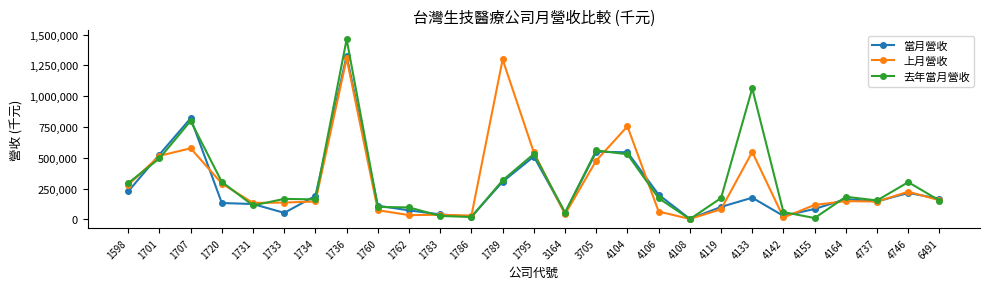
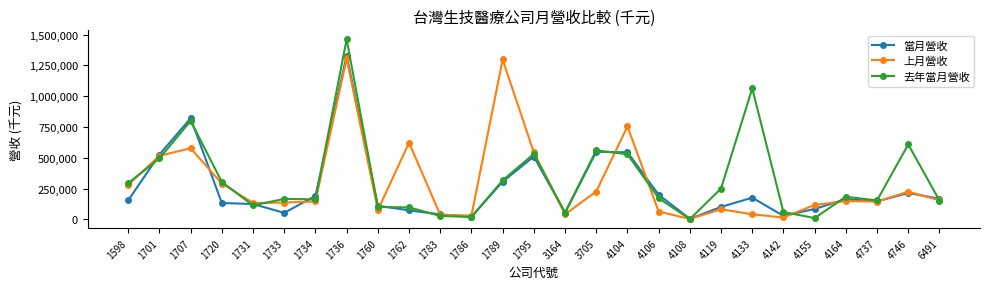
當月營收, 1598: 230,000 -> 150,000
上月營收, 1762: 30,000 -> 620,000
上月營收, 3705: 480,000 -> 230,000
去年當月營收, 4119: 170,000 -> 250,000
上月營收, 4133: 550,000 -> 40,000
去年當月營收, 4746: 300,000 -> 610,000
